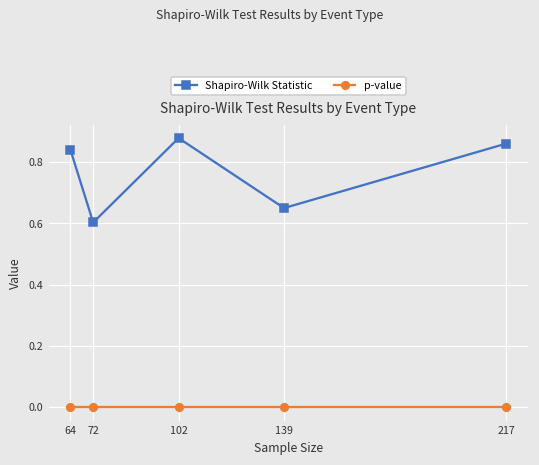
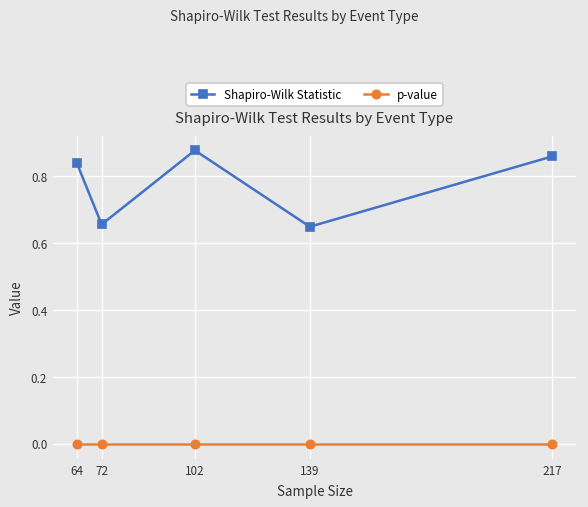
Shapiro-Wilk Statistic, 72: 0.60 -> 0.66
